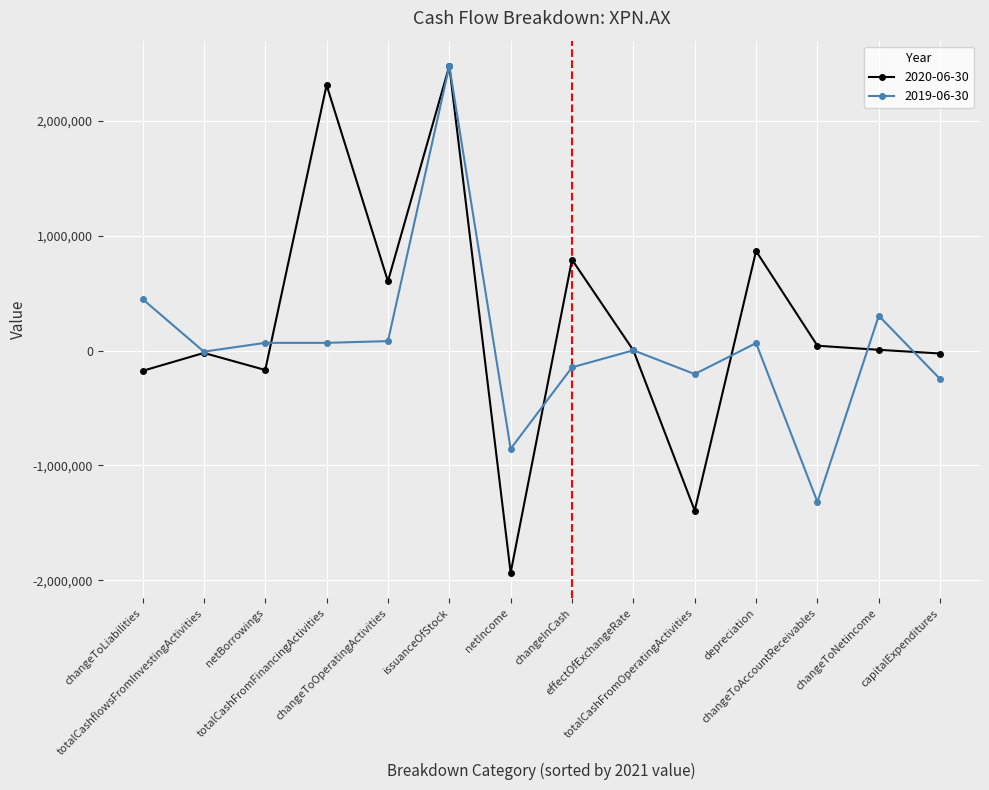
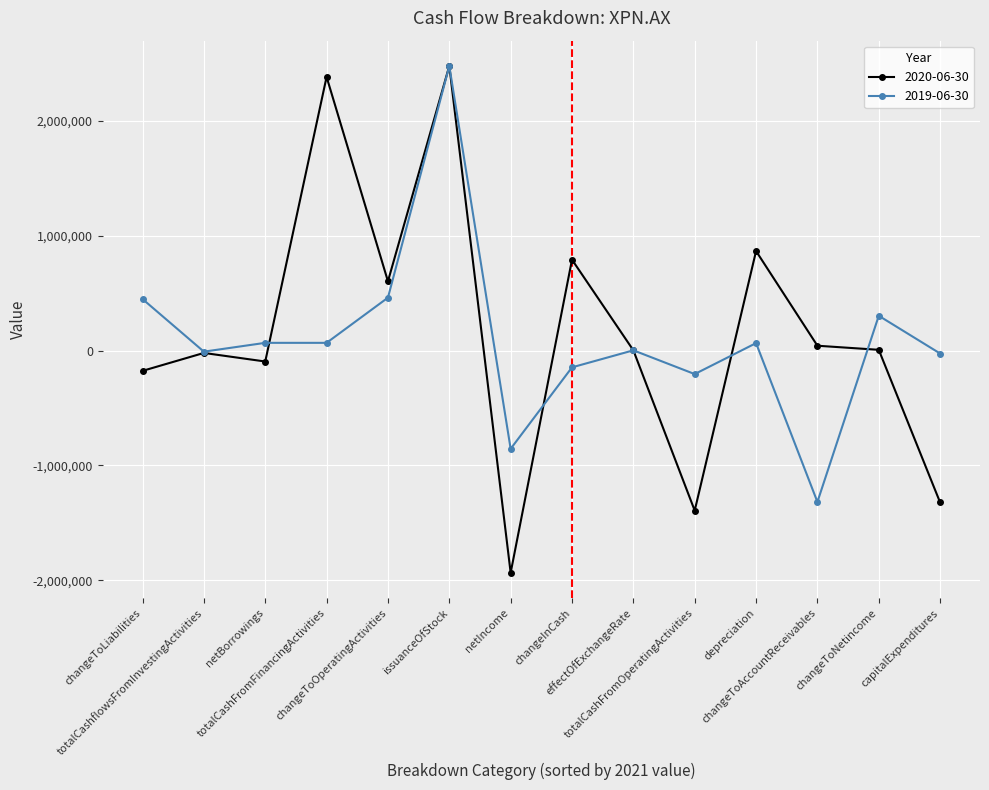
2020-06-30, netBorrowings: -170,000 -> -90,000
2020-06-30, totalCashFromFinancingActivities: 2,310,000 -> 2,380,000
2019-06-30, changeToOperatingActivities: 80,000 -> 460,000
2020-06-30, capitalExpenditures: -30,000 -> -1,320,000
2019-06-30, capitalExpenditures: -250,000 -> -30,000
